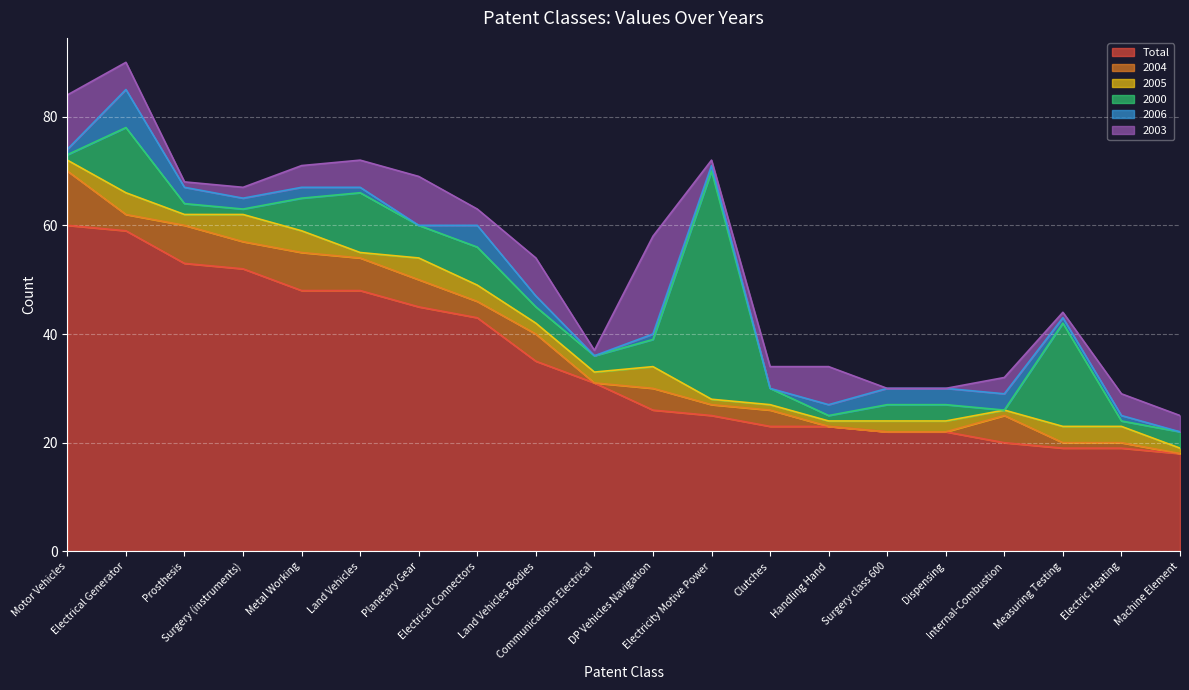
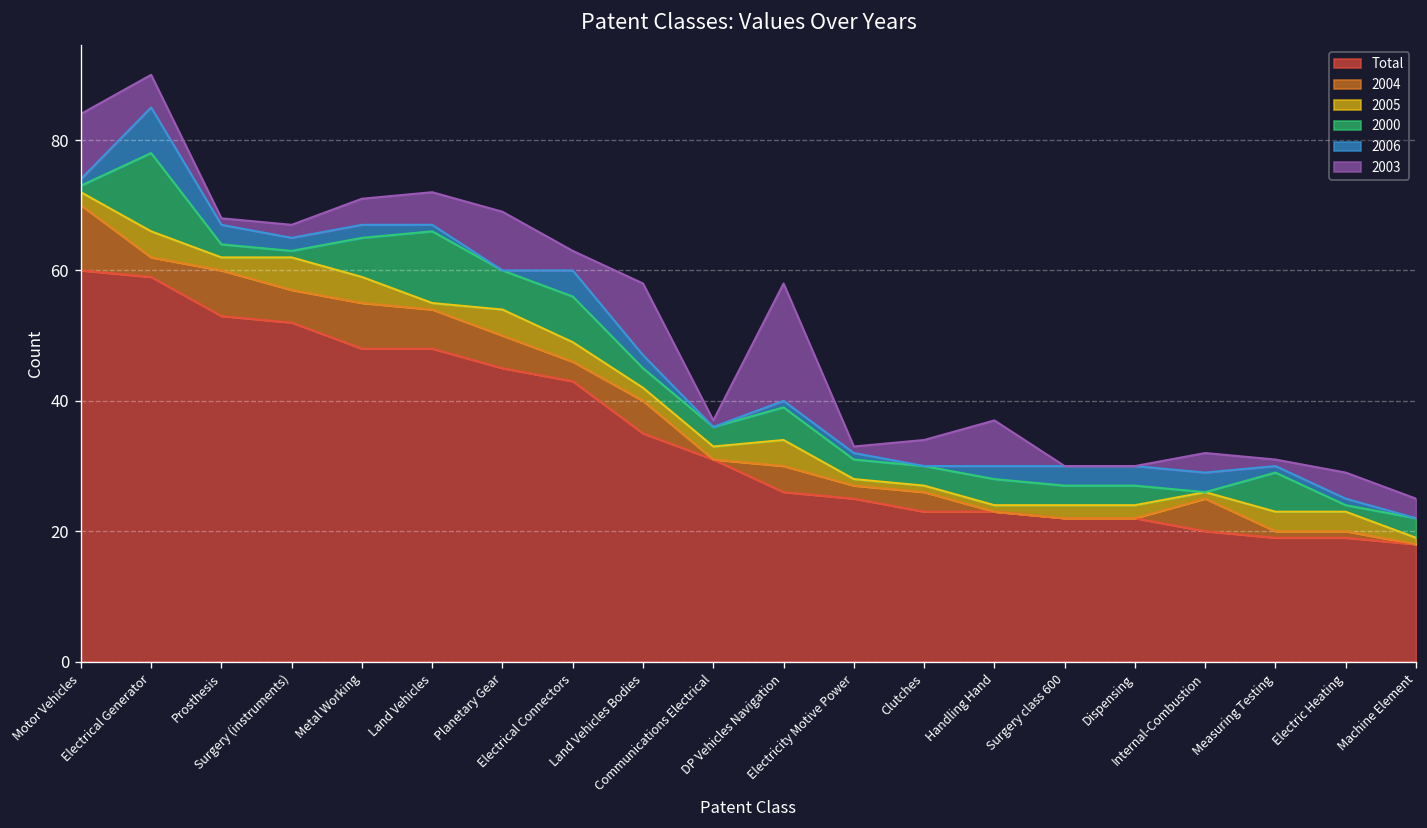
2003, Land Vehicles Bodies: 7 -> 11
2000, Electricity Motive Power: 42 -> 3
2000, Handling Hand: 1 -> 4
2000, Measuring Testing: 19 -> 6
